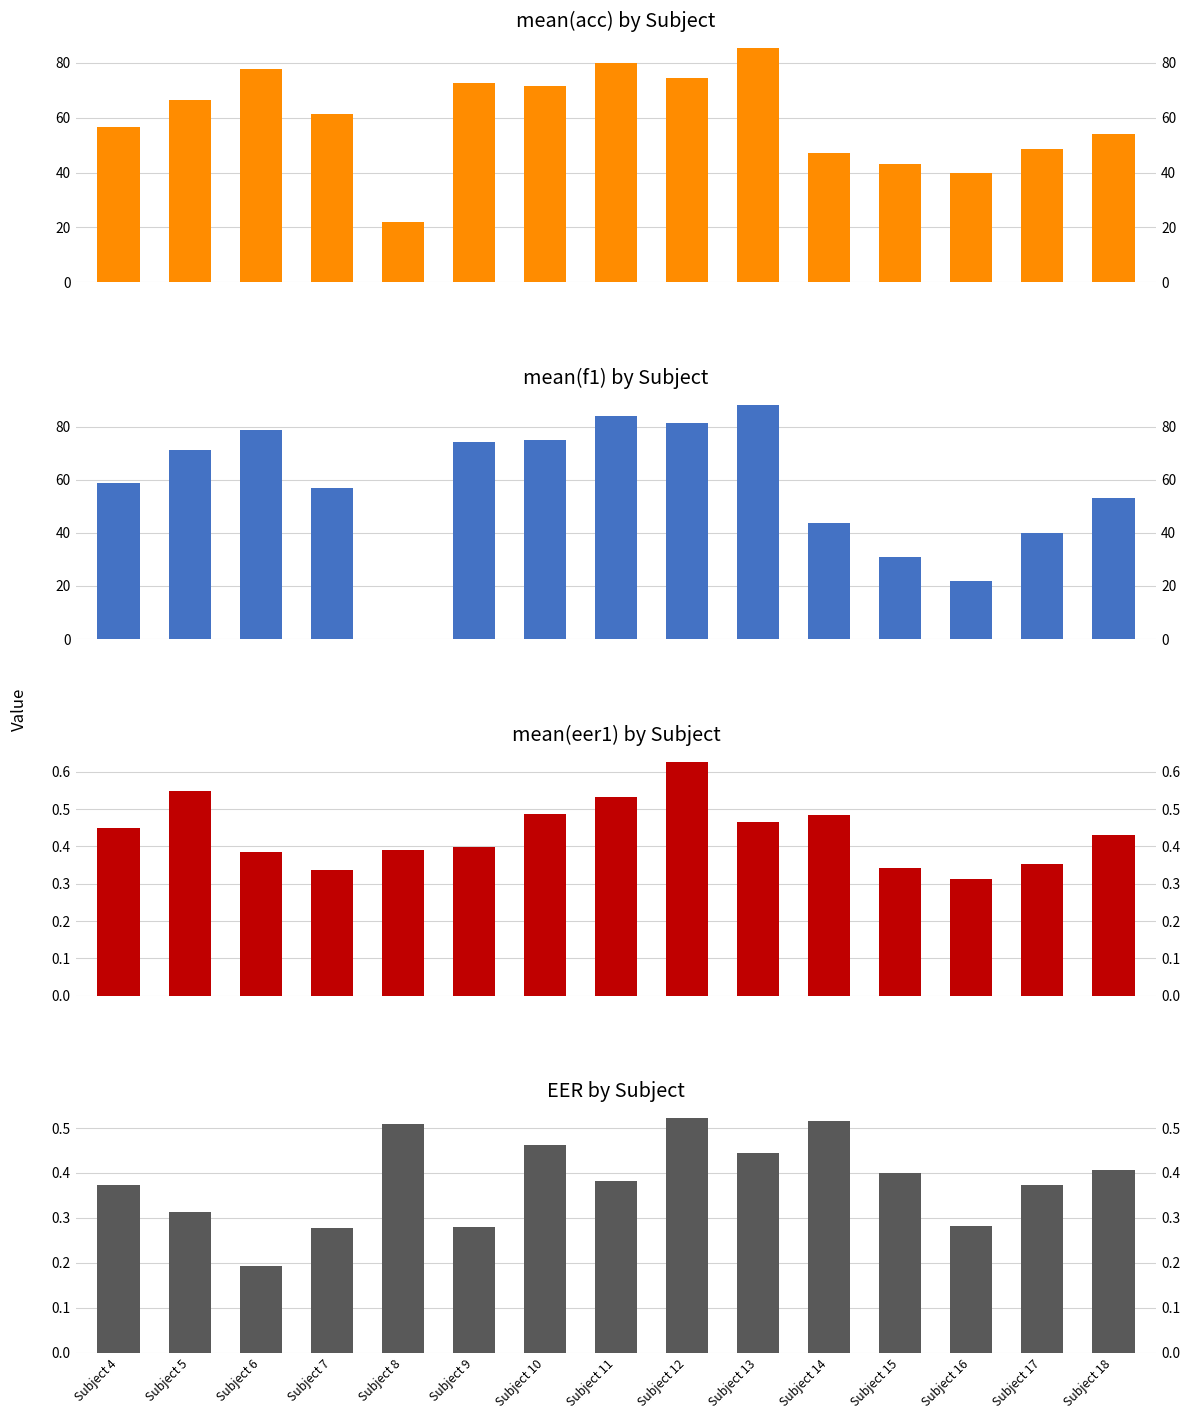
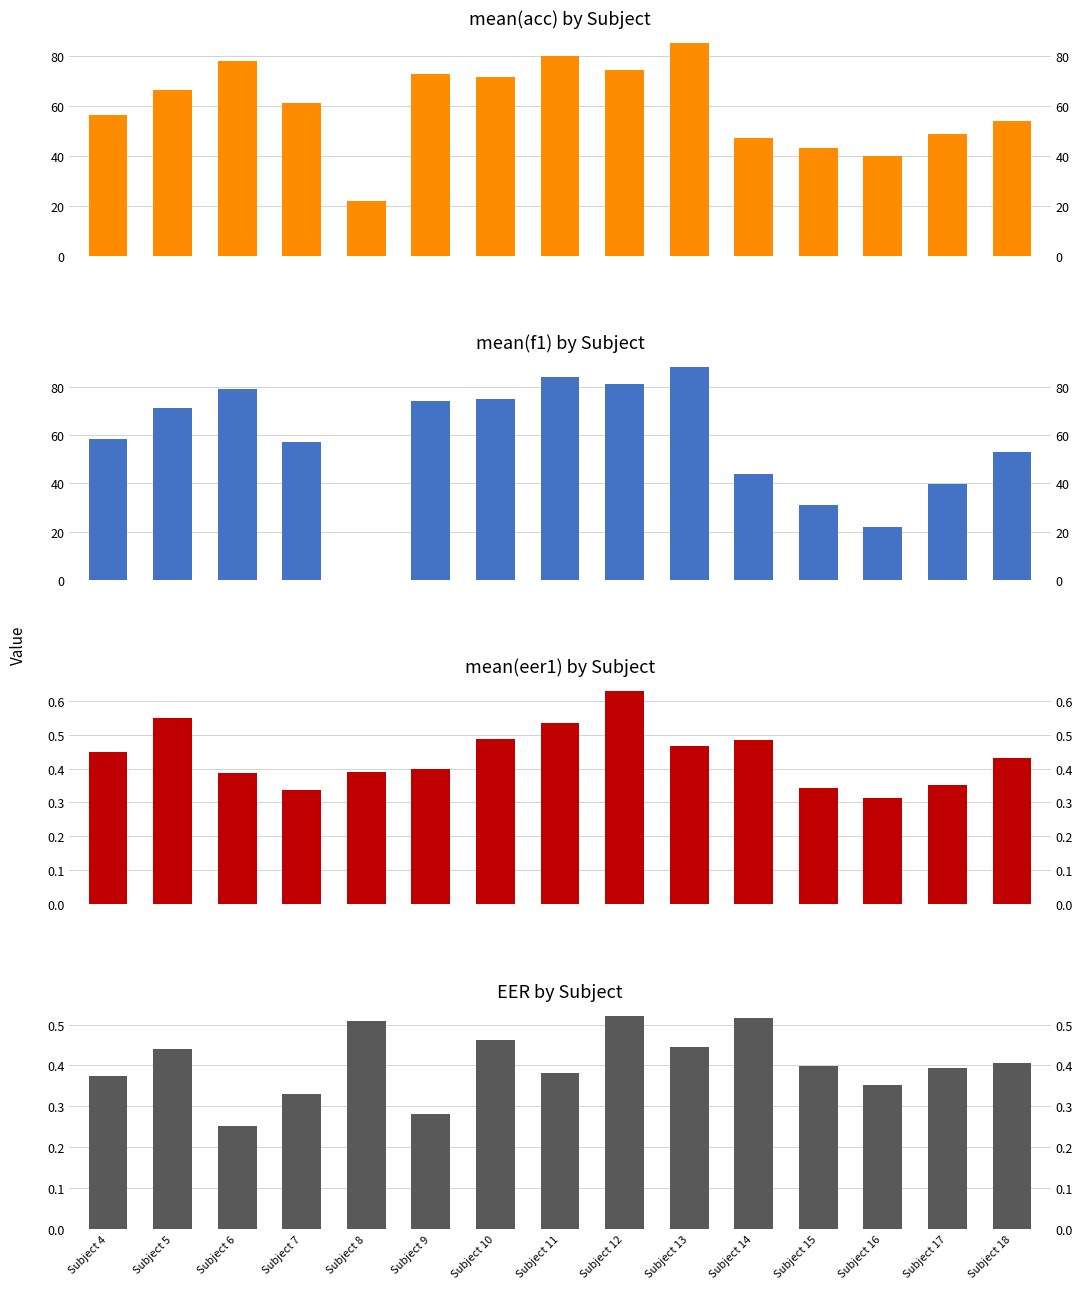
EER by Subject, Subject 5: 0.31 -> 0.44
EER by Subject, Subject 6: 0.19 -> 0.25
EER by Subject, Subject 7: 0.28 -> 0.33
EER by Subject, Subject 16: 0.28 -> 0.35
EER by Subject, Subject 17: 0.37 -> 0.39
